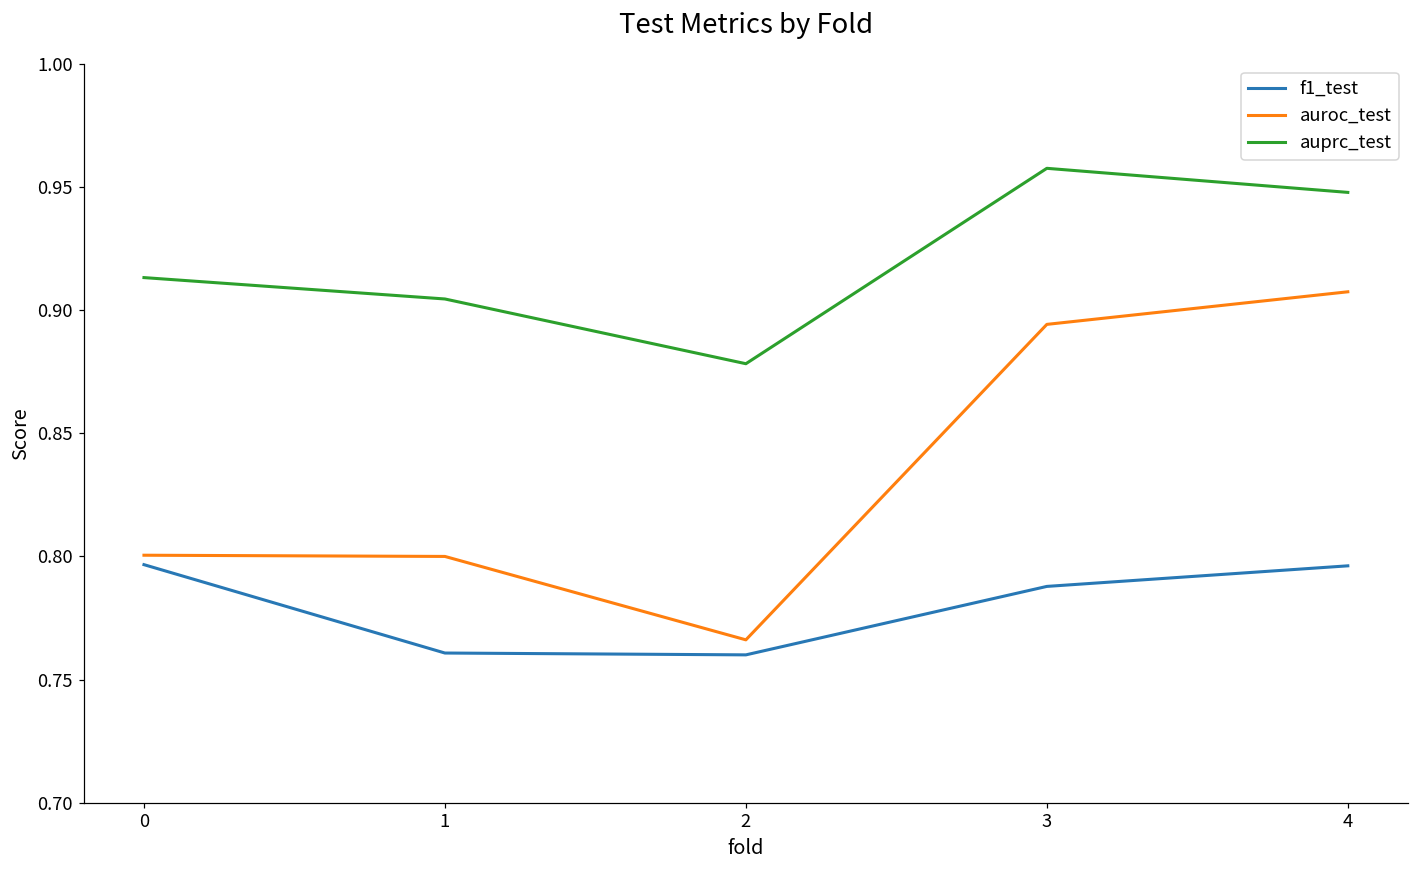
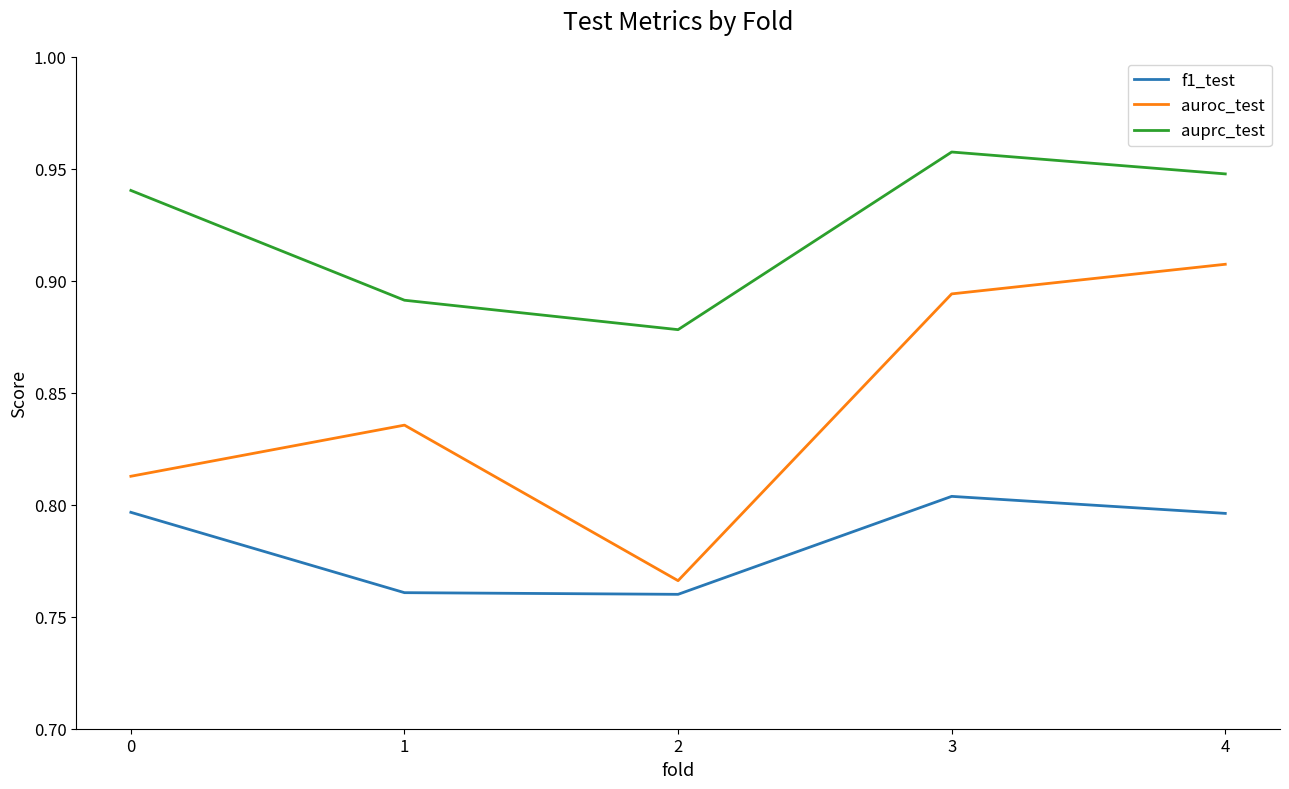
auroc_test, 0: 0.800 -> 0.813
auprc_test, 0: 0.913 -> 0.940
auroc_test, 1: 0.800 -> 0.836
auprc_test, 1: 0.904 -> 0.891
f1_test, 3: 0.788 -> 0.804
